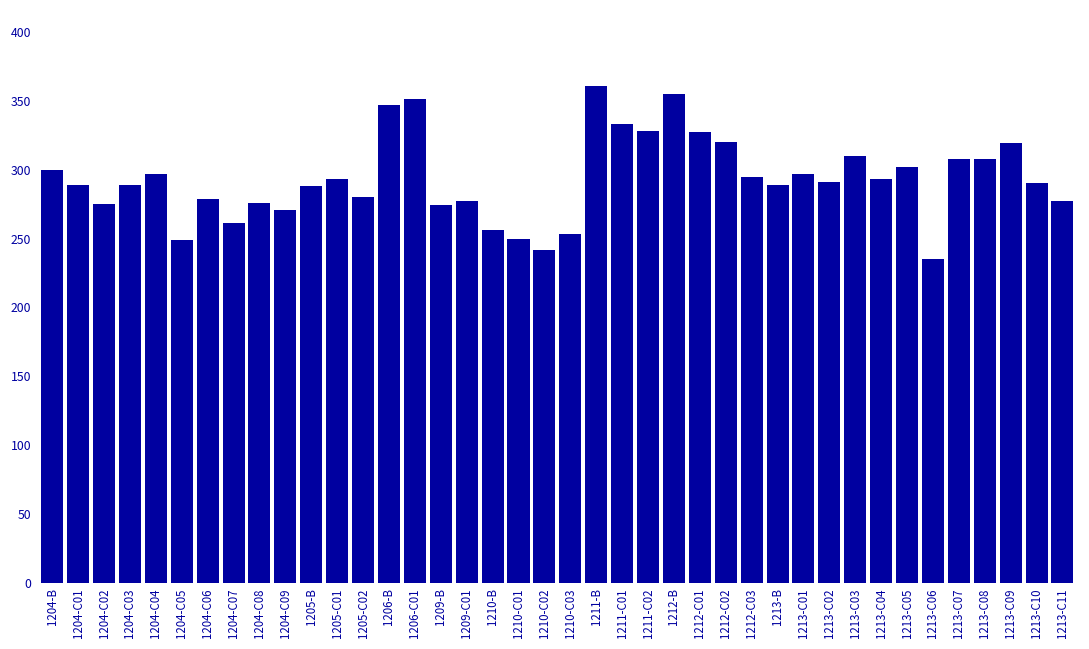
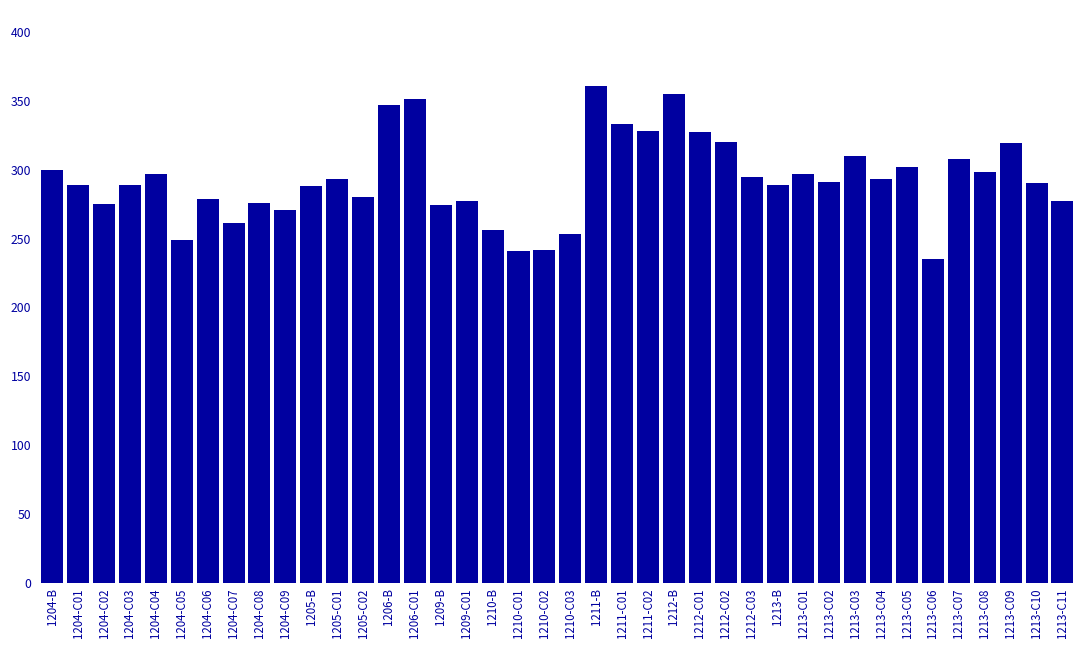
1210-C01: 250 -> 241
1213-C08: 308 -> 298
